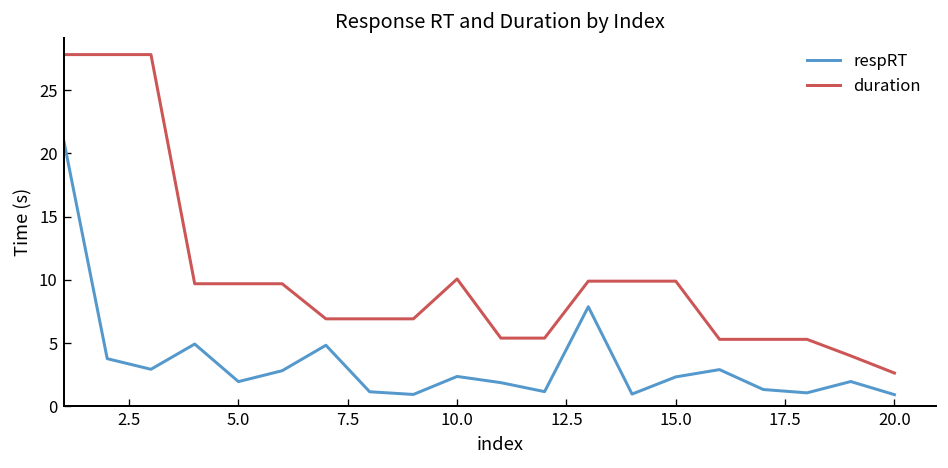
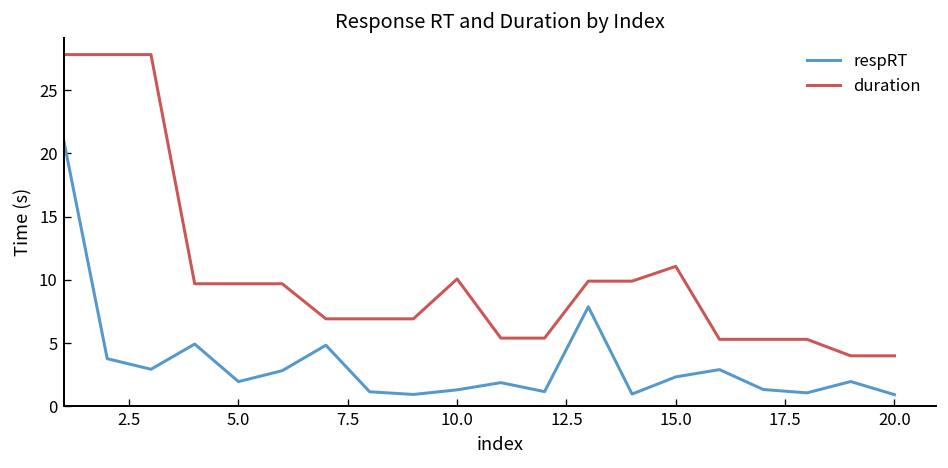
respRT, 10.0: 2.4 -> 1.3
duration, 15.0: 9.9 -> 11.1
duration, 20.0: 2.6 -> 4.0
